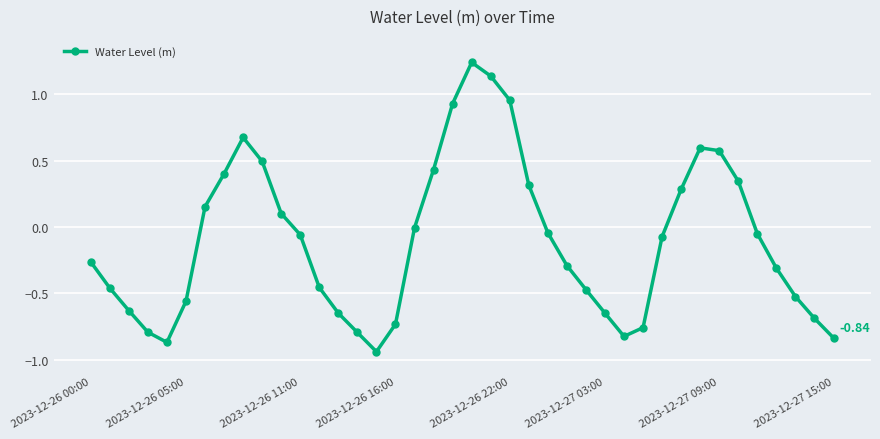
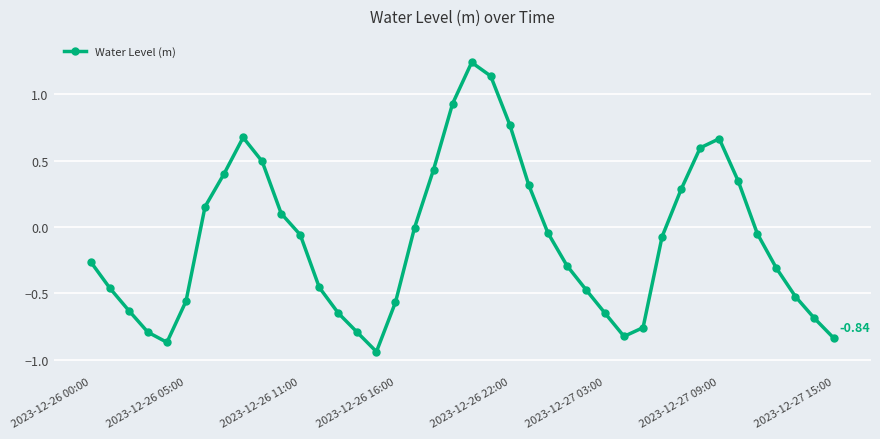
2023-12-26 16:00: -0.73 -> -0.57
2023-12-26 22:00: 0.96 -> 0.77
2023-12-27 09:00: 0.58 -> 0.67
